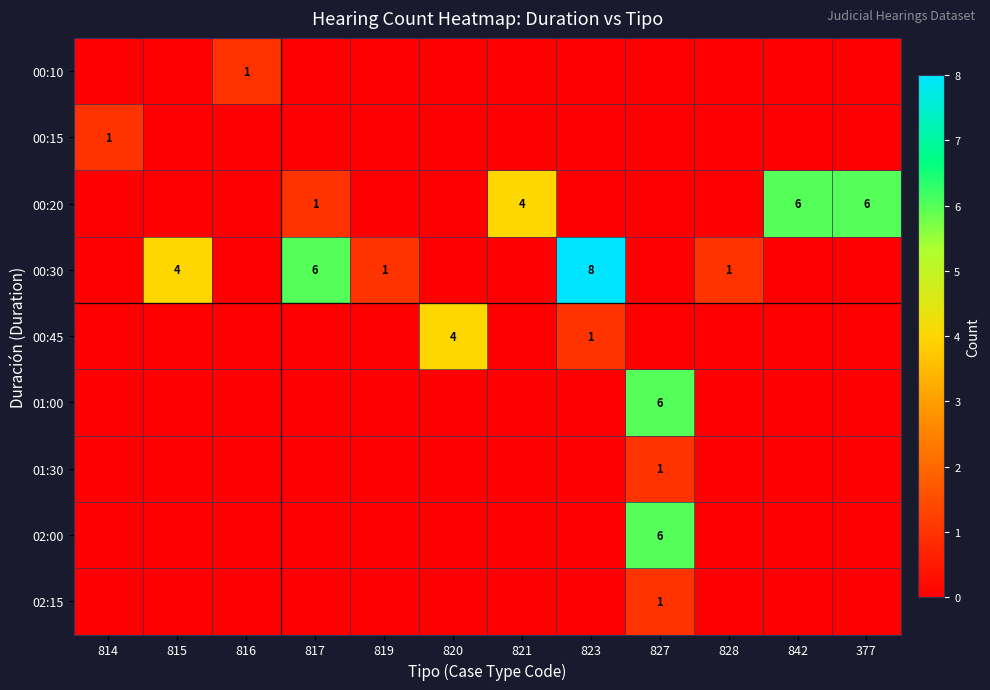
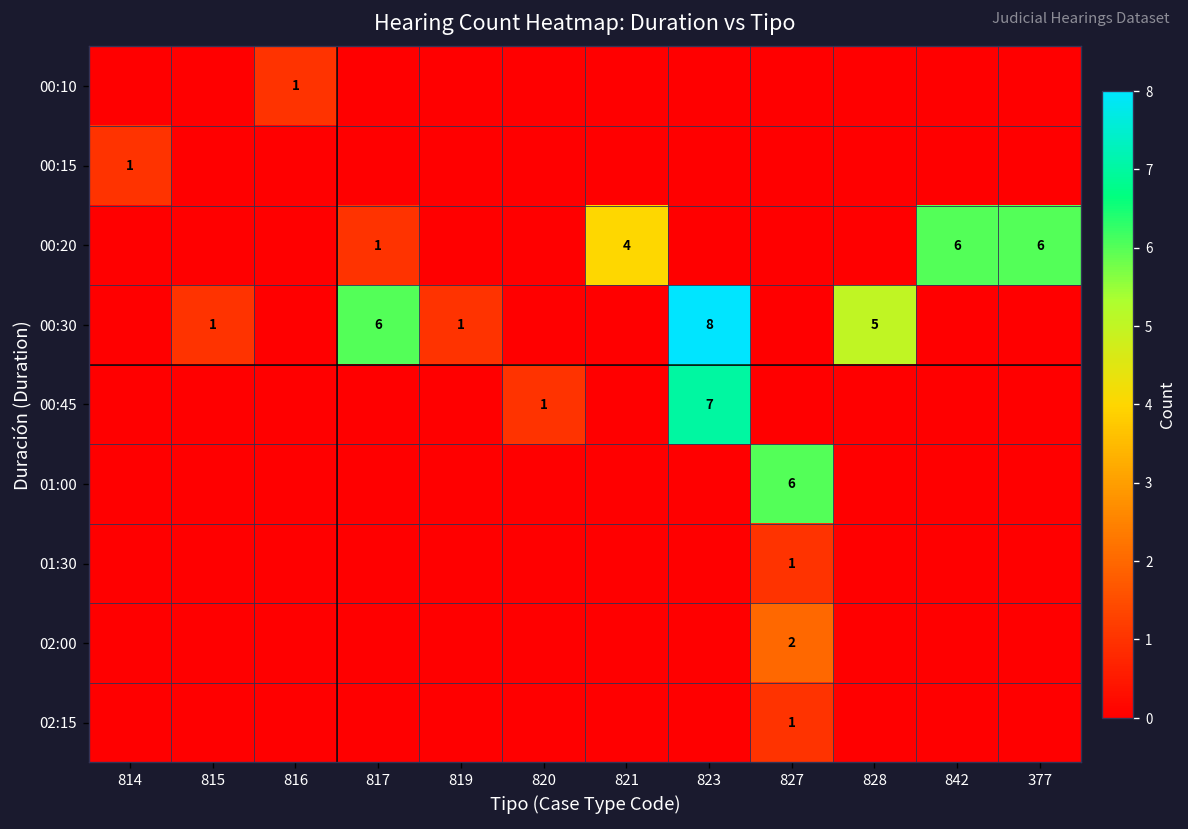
00:30, 815: 4 -> 1
00:30, 828: 1 -> 5
00:45, 820: 4 -> 1
00:45, 823: 1 -> 7
02:00, 827: 6 -> 2
